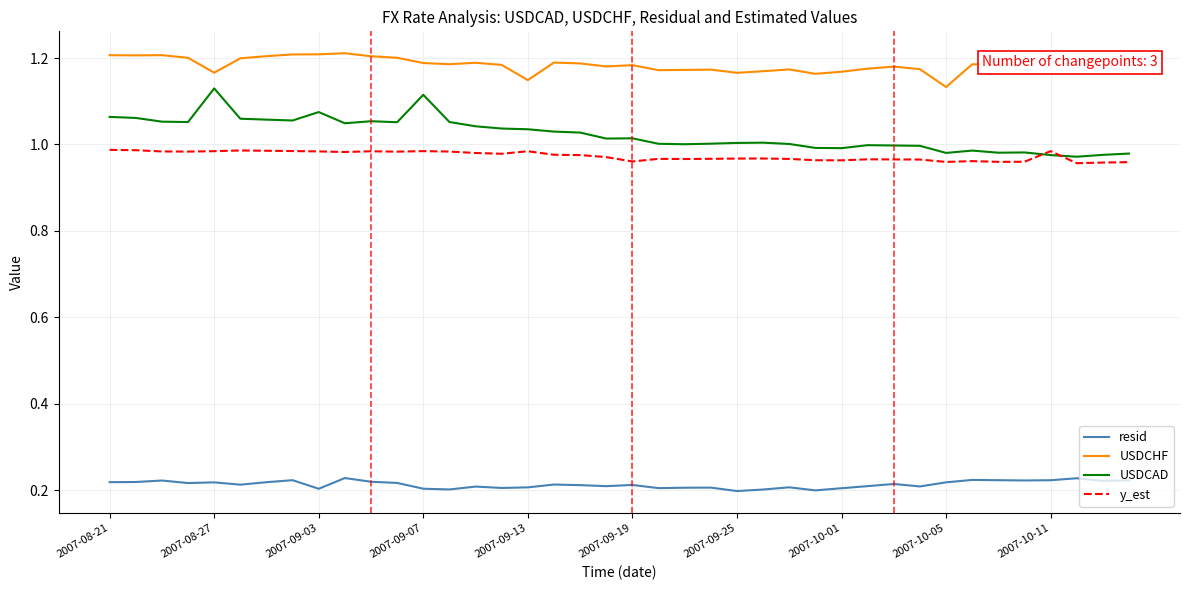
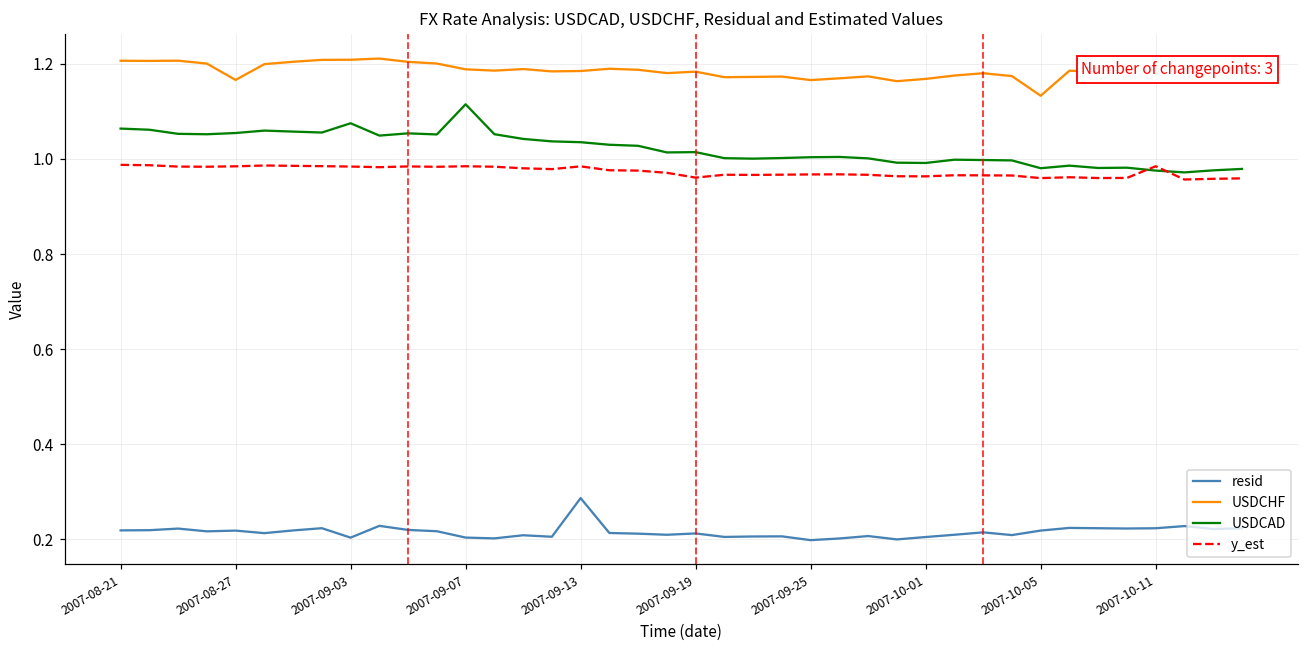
USDCAD, 2007-08-27: 1.13 -> 1.05
resid, 2007-09-13: 0.21 -> 0.29
USDCHF, 2007-09-13: 1.15 -> 1.18
